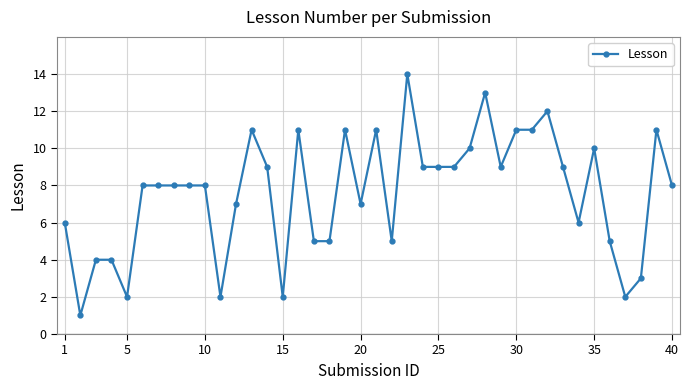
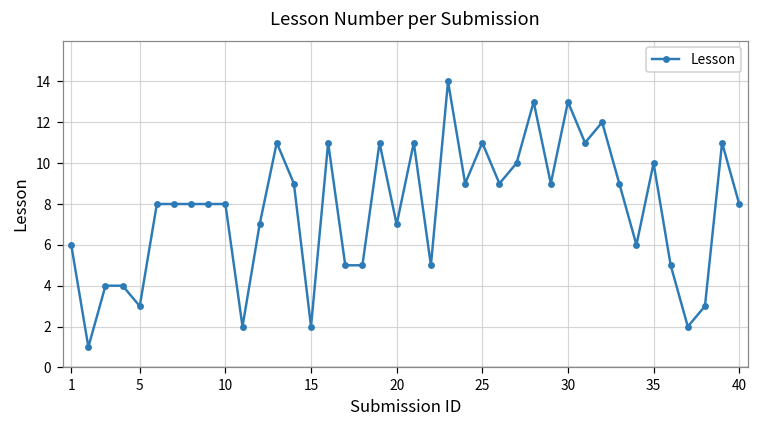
5: 2 -> 3
25: 9 -> 11
30: 11 -> 13
